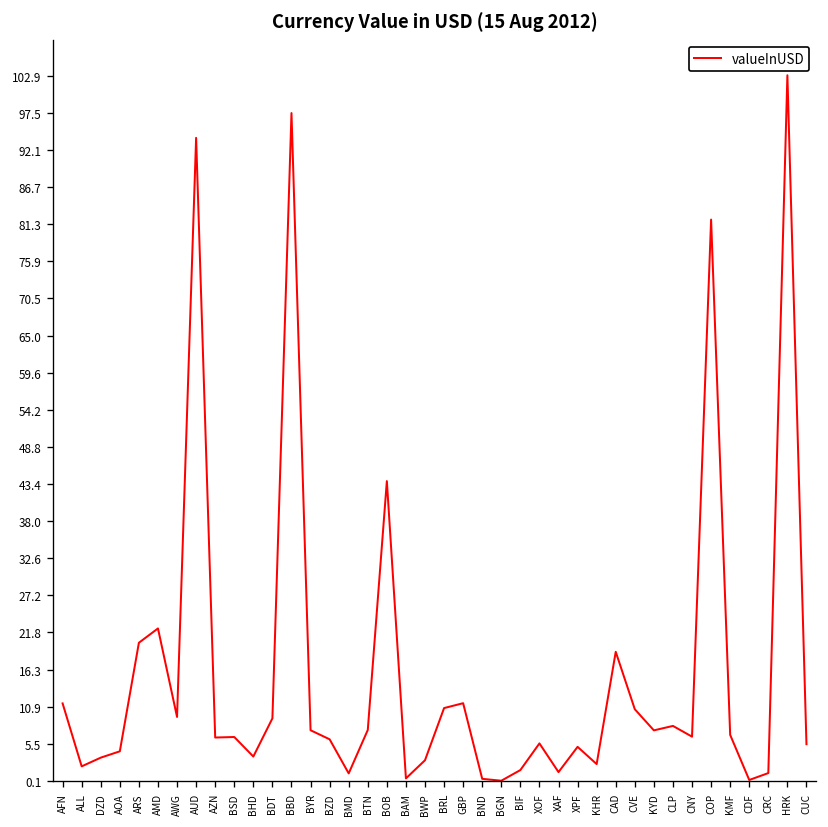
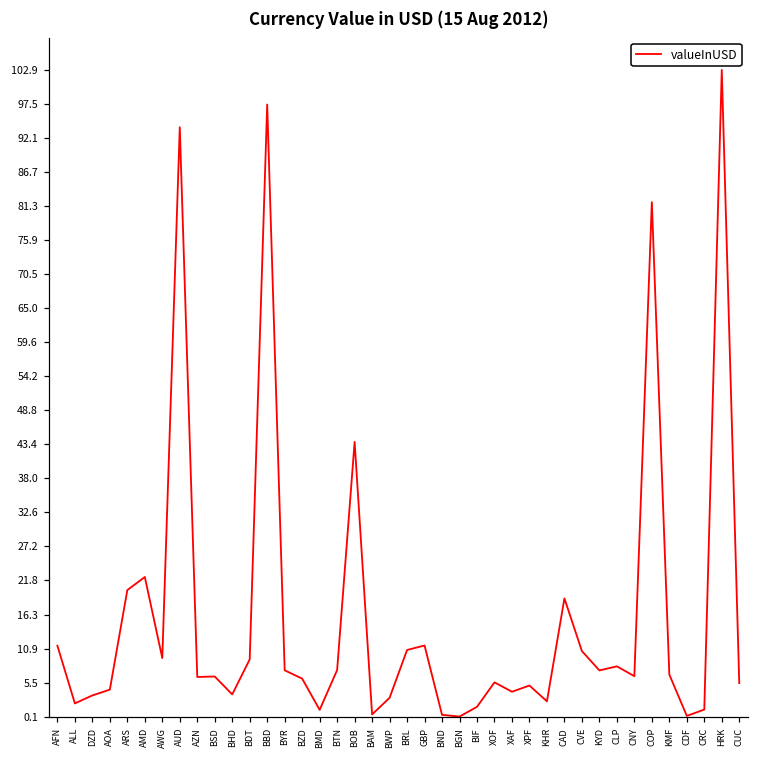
XAF: 1 -> 4
